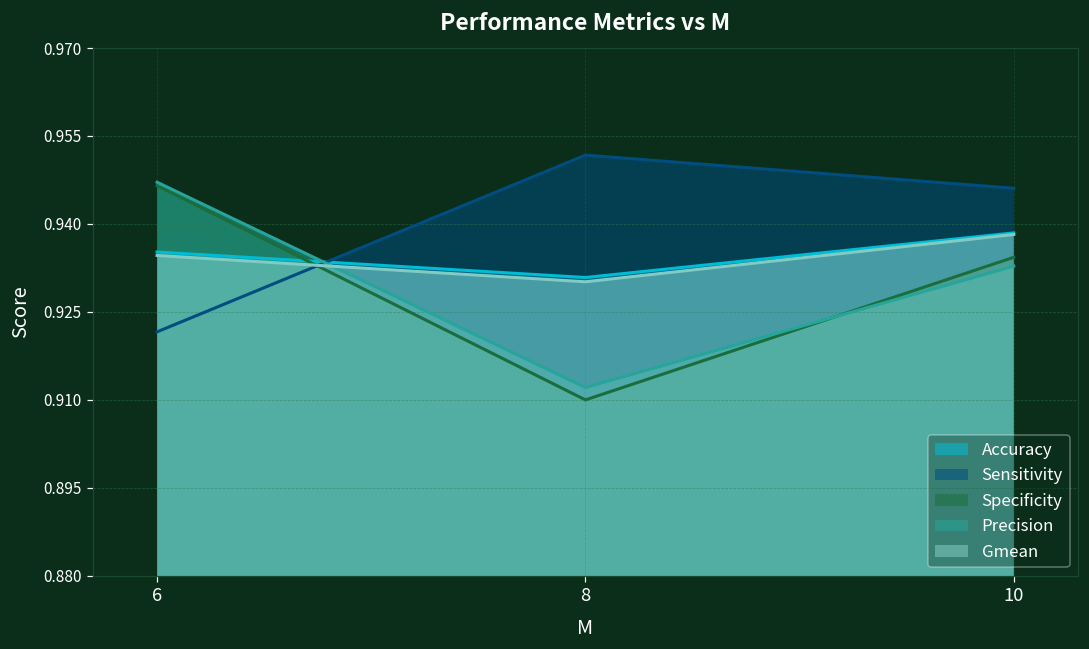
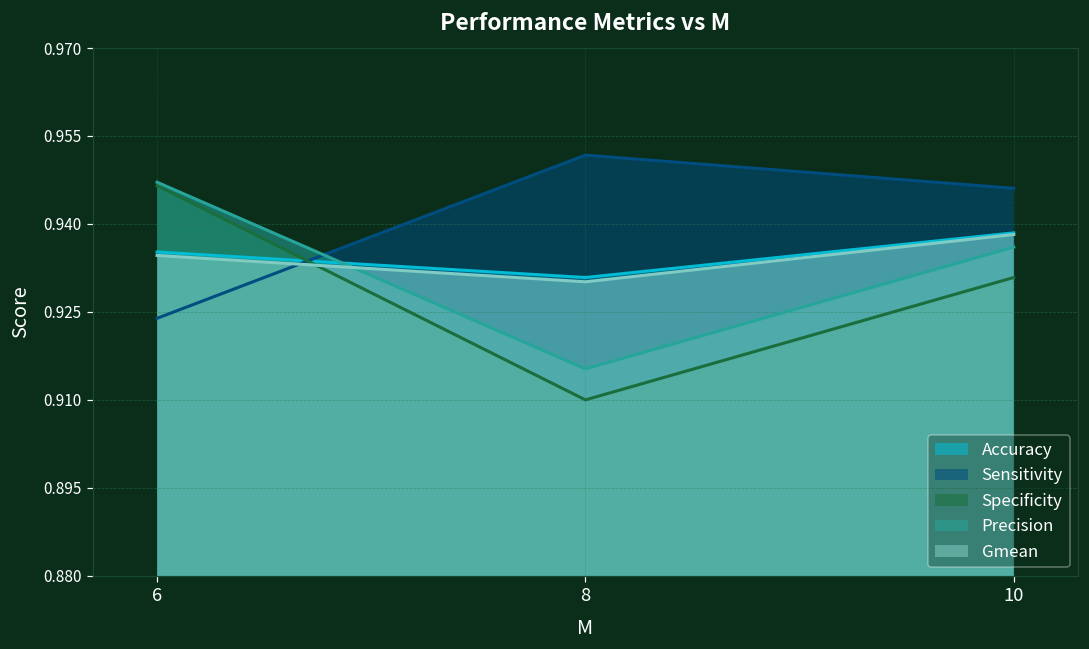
Sensitivity, 6: 0.922 -> 0.924
Precision, 8: 0.912 -> 0.915
Specificity, 10: 0.934 -> 0.931
Precision, 10: 0.933 -> 0.936
